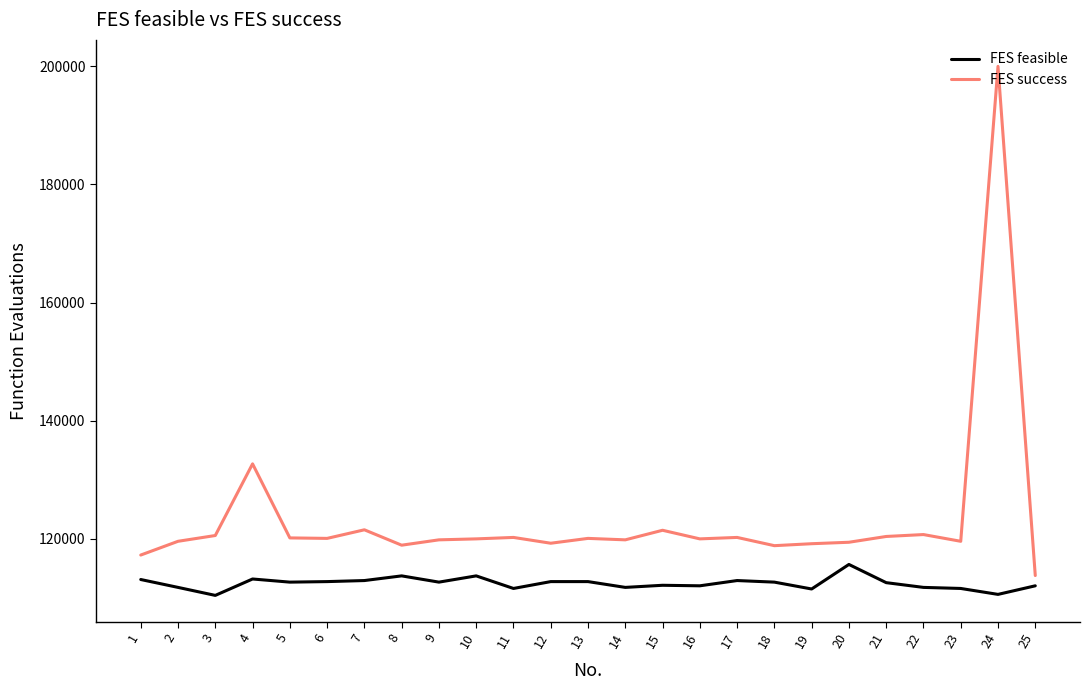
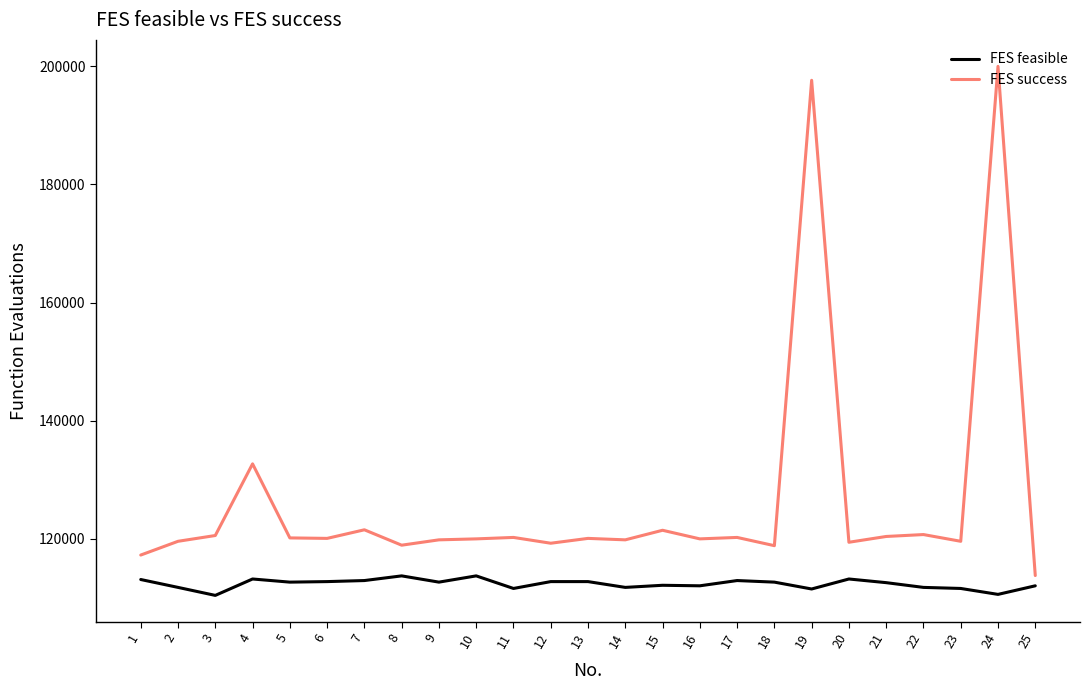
FES success, 19: 119000 -> 198000
FES feasible, 20: 116000 -> 113000
